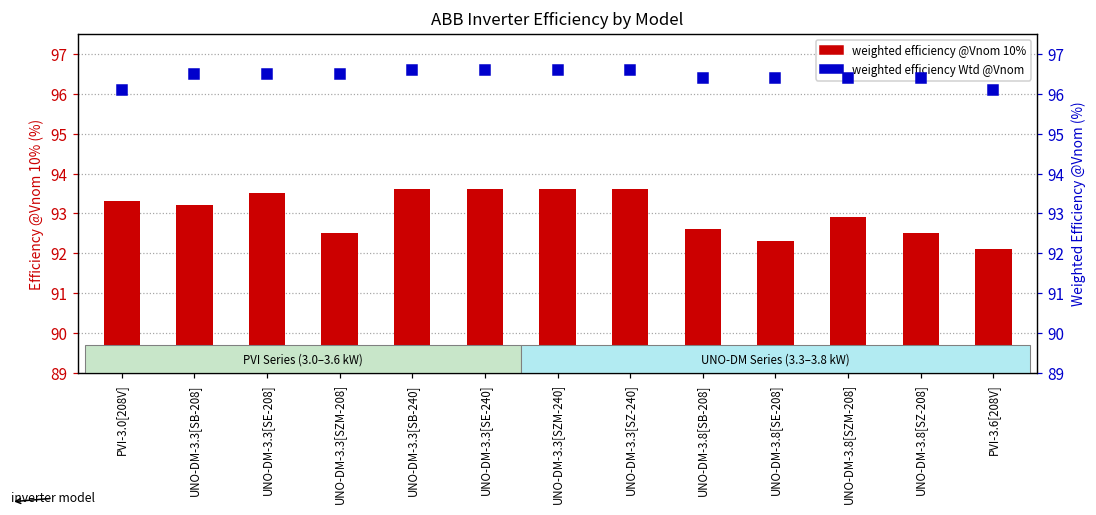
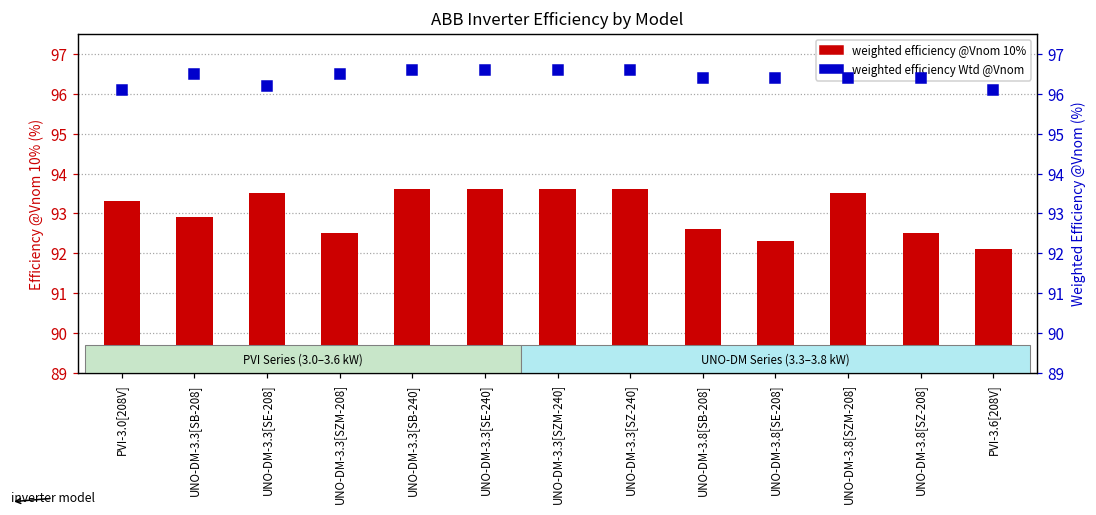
weighted efficiency @Vnom 10%, UNO-DM-3.3[SB-208]: 93.2 -> 92.9
weighted efficiency @Vnom 10%, UNO-DM-3.8[SZM-208]: 92.9 -> 93.5
weighted efficiency Wtd @Vnom, UNO-DM-3.3[SE-208]: 96.5 -> 96.2
